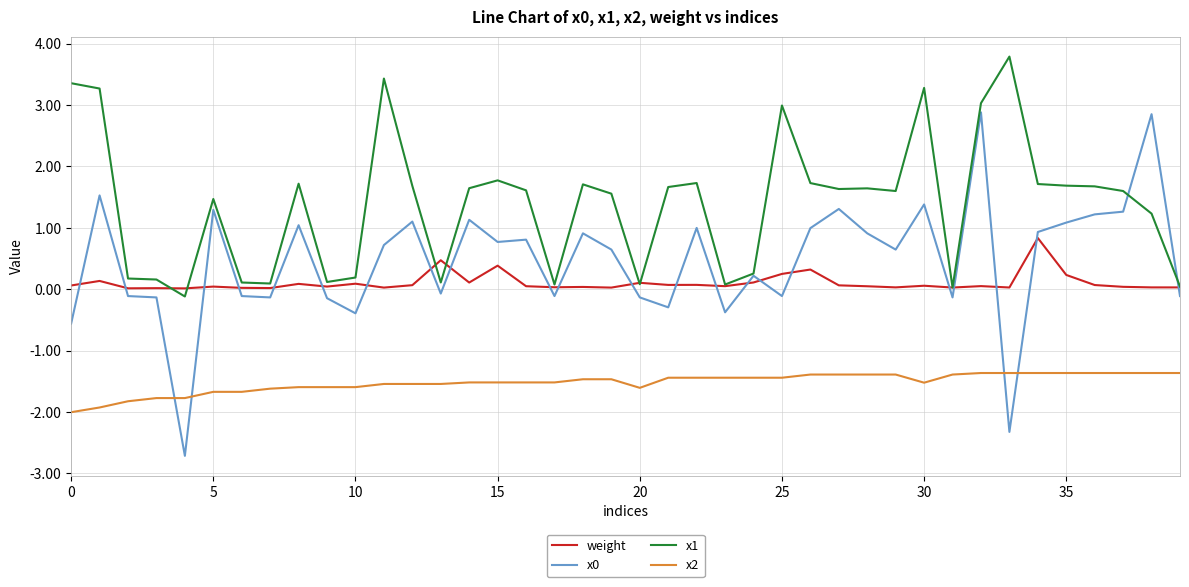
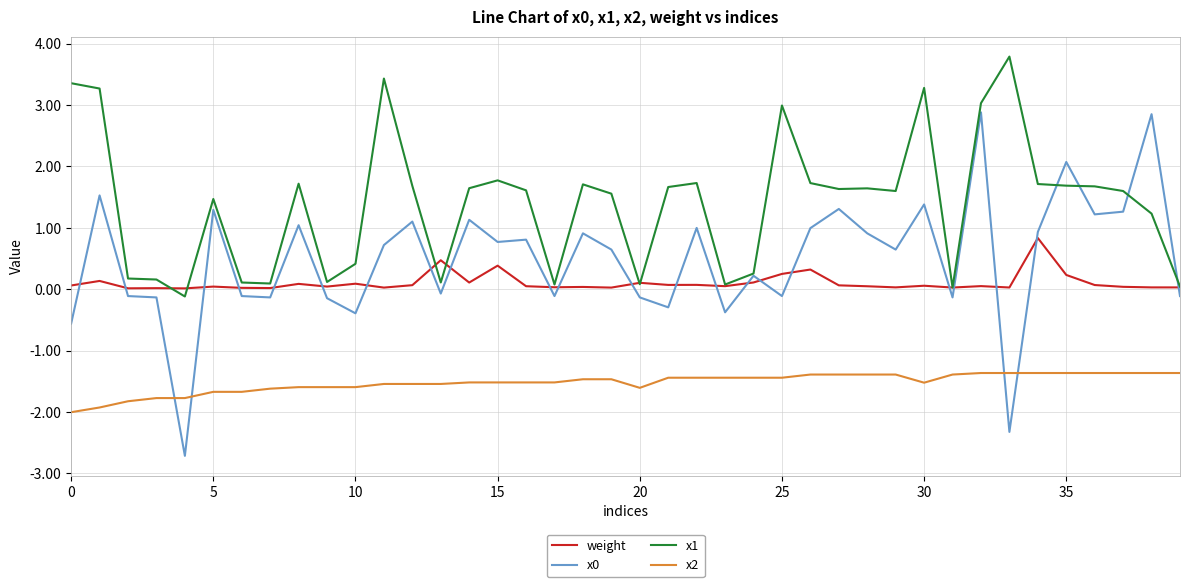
x1, 10: 0.2 -> 0.4
x0, 35: 1.1 -> 2.1
